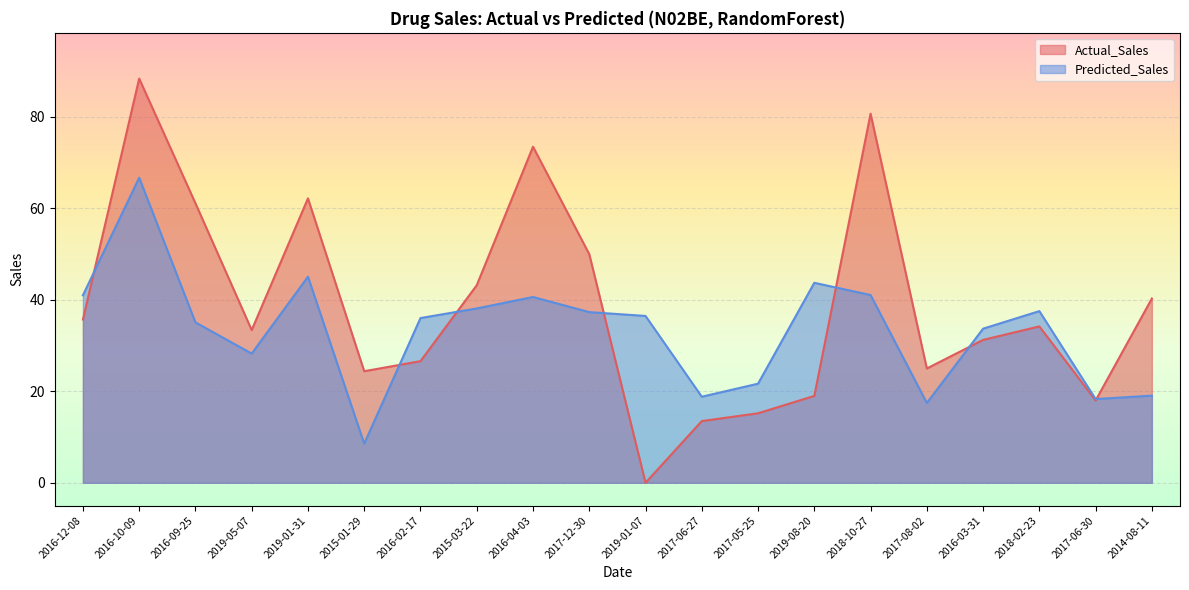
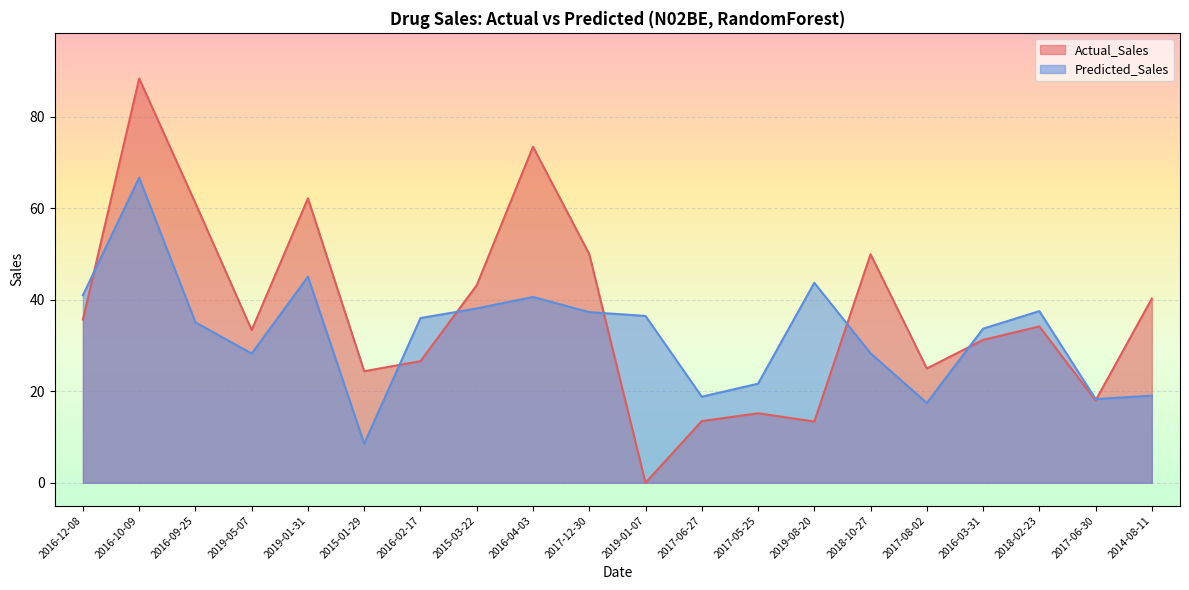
Actual_Sales, 2019-08-20: 19 -> 13
Actual_Sales, 2018-10-27: 81 -> 50
Predicted_Sales, 2018-10-27: 41 -> 28
